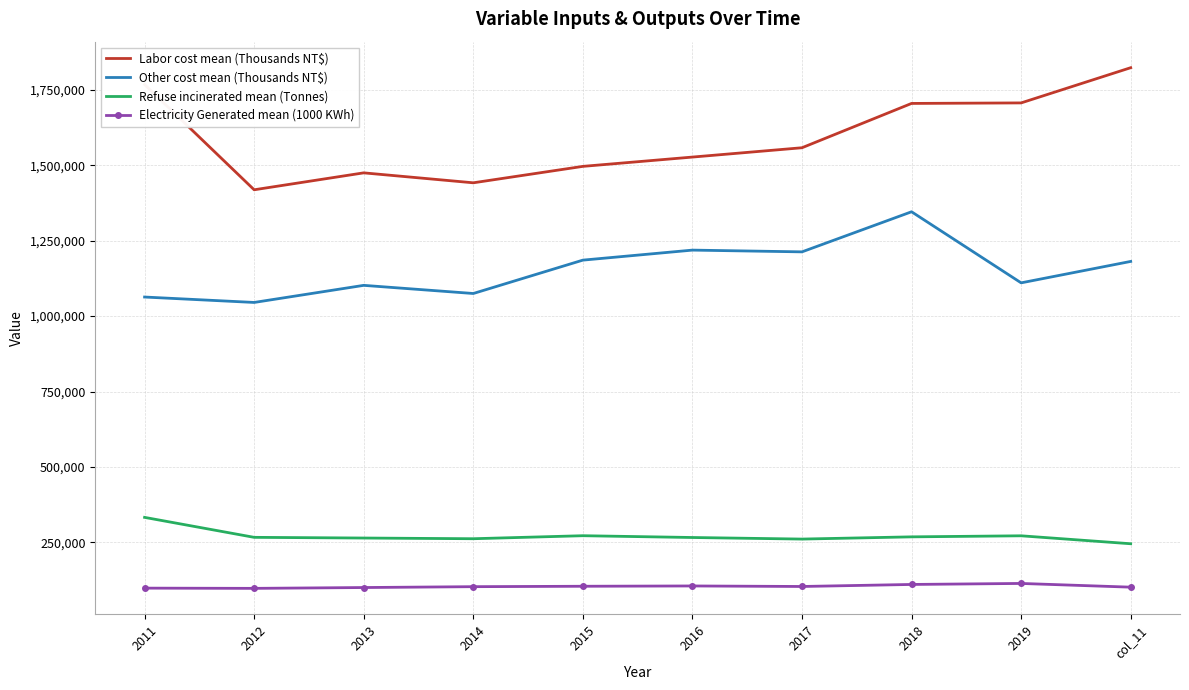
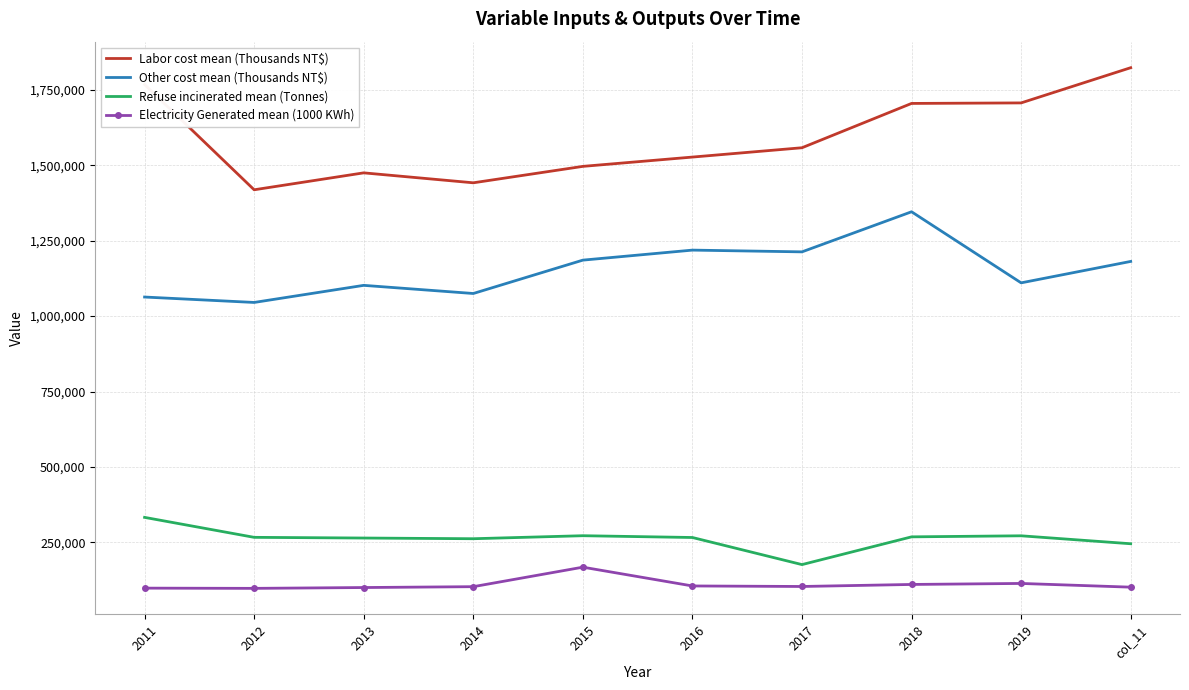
Electricity Generated mean (1000 KWh), 2015: 100,000 -> 170,000
Refuse incinerated mean (Tonnes), 2017: 260,000 -> 180,000
